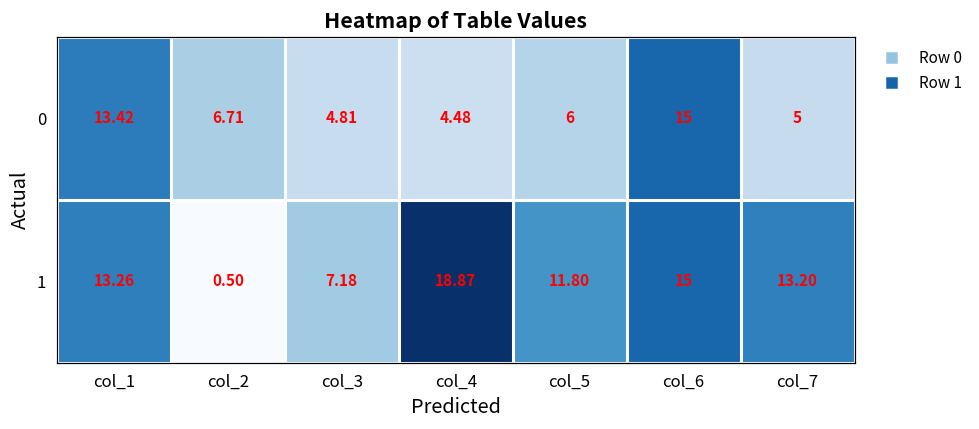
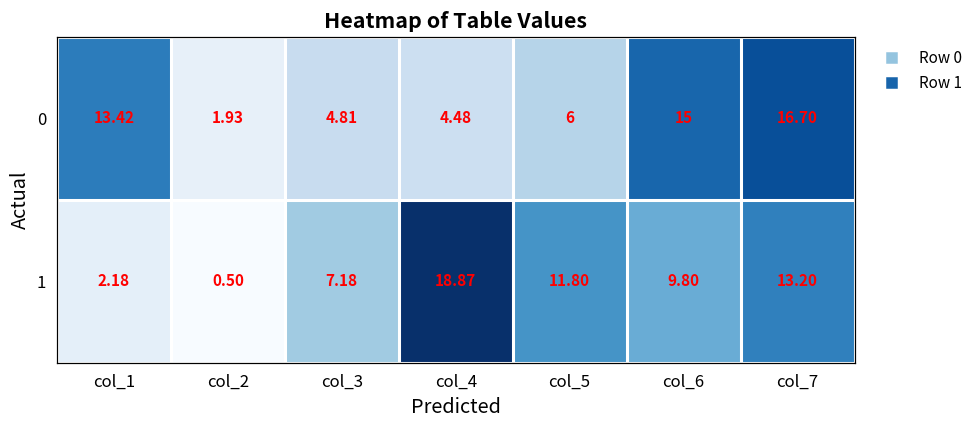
0, col_2: 6.71 -> 1.93
0, col_7: 5 -> 16.70
1, col_1: 13.26 -> 2.18
1, col_6: 15 -> 9.80
